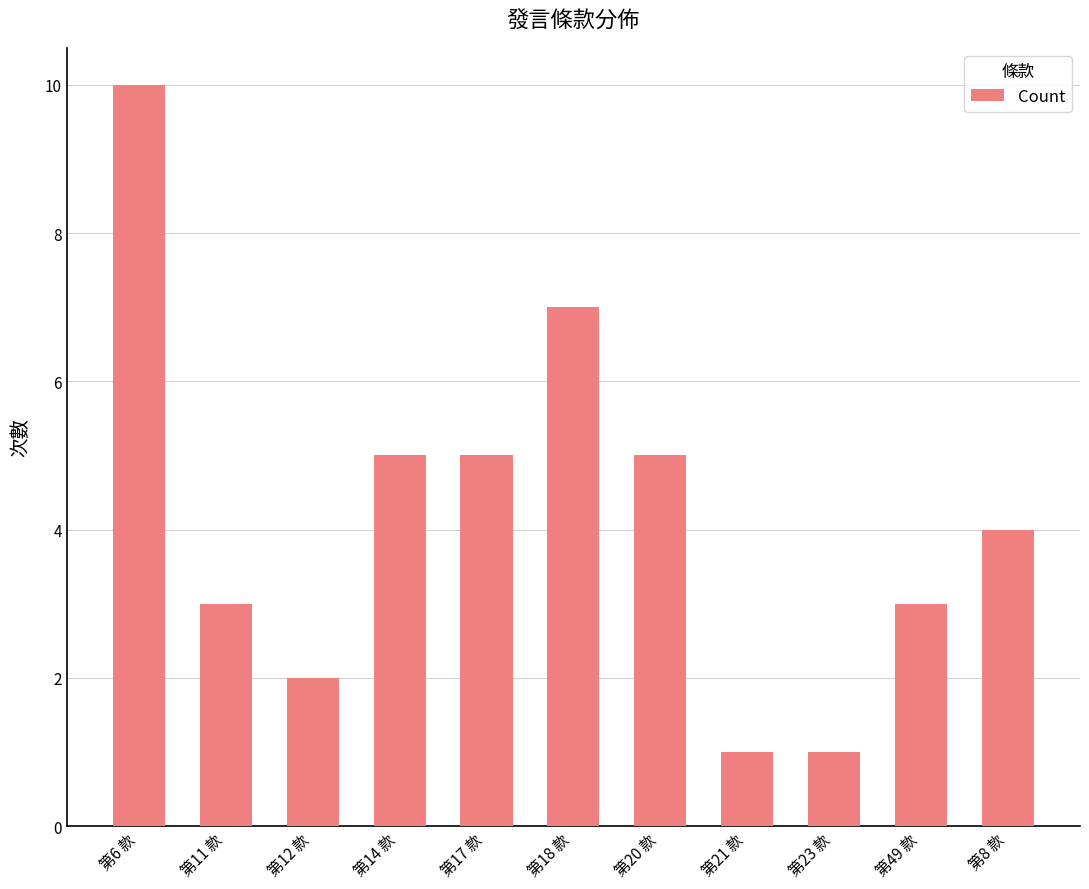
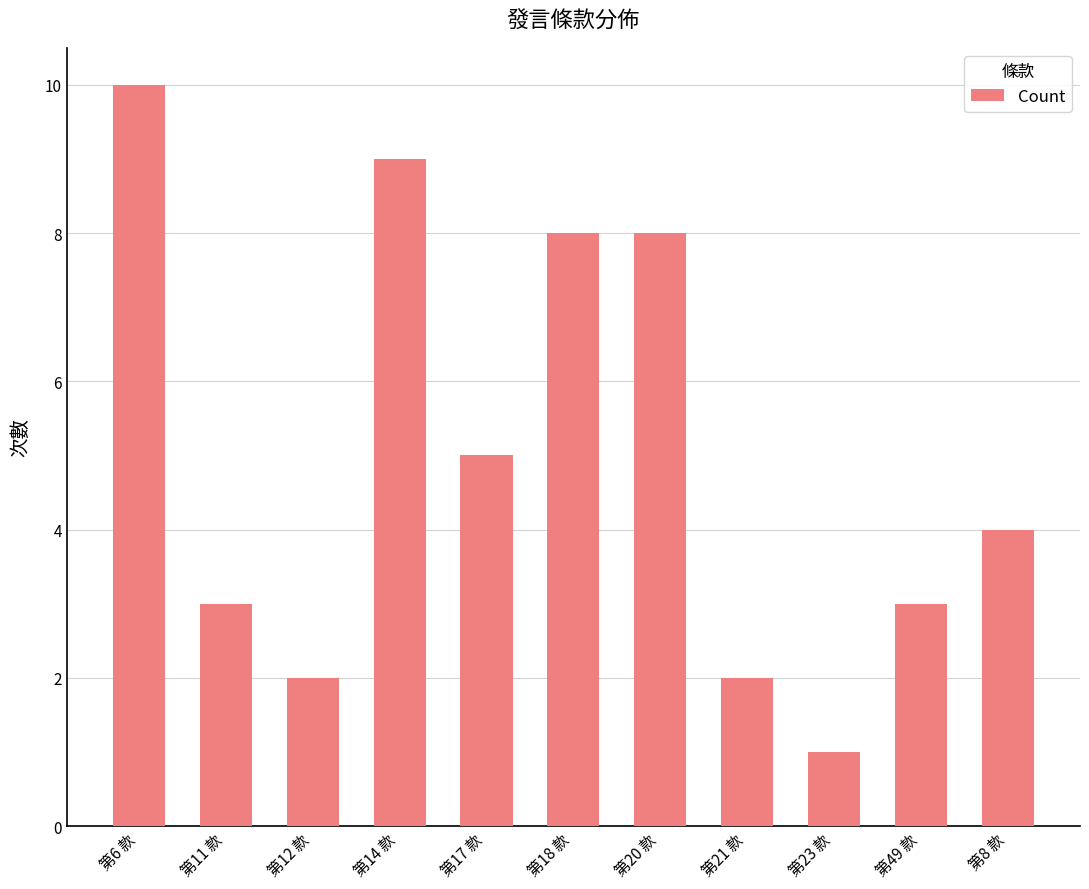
第14 款: 5 -> 9
第18 款: 7 -> 8
第20 款: 5 -> 8
第21 款: 1 -> 2
